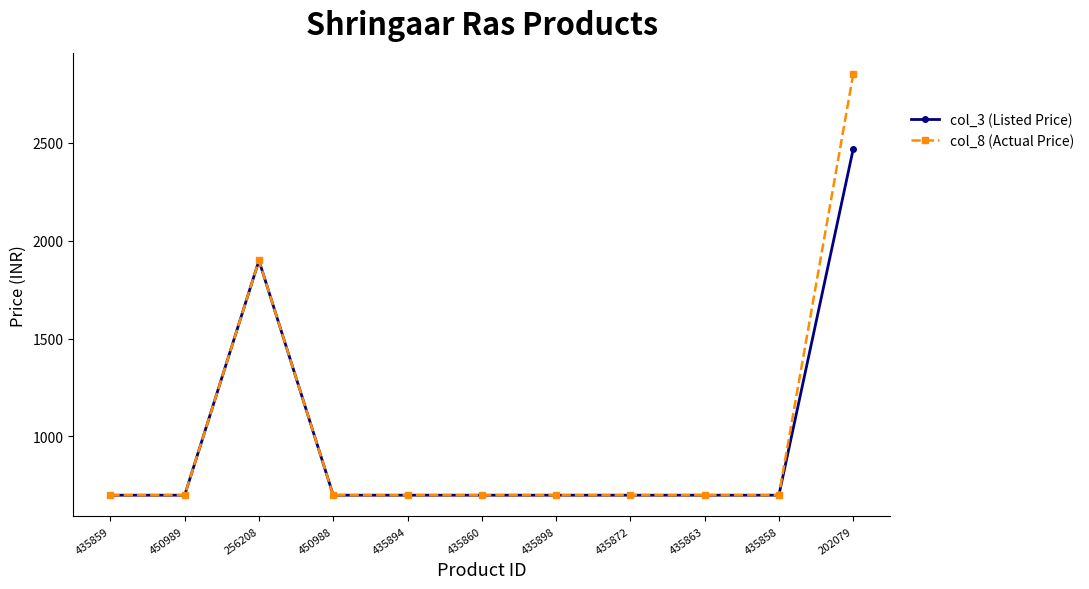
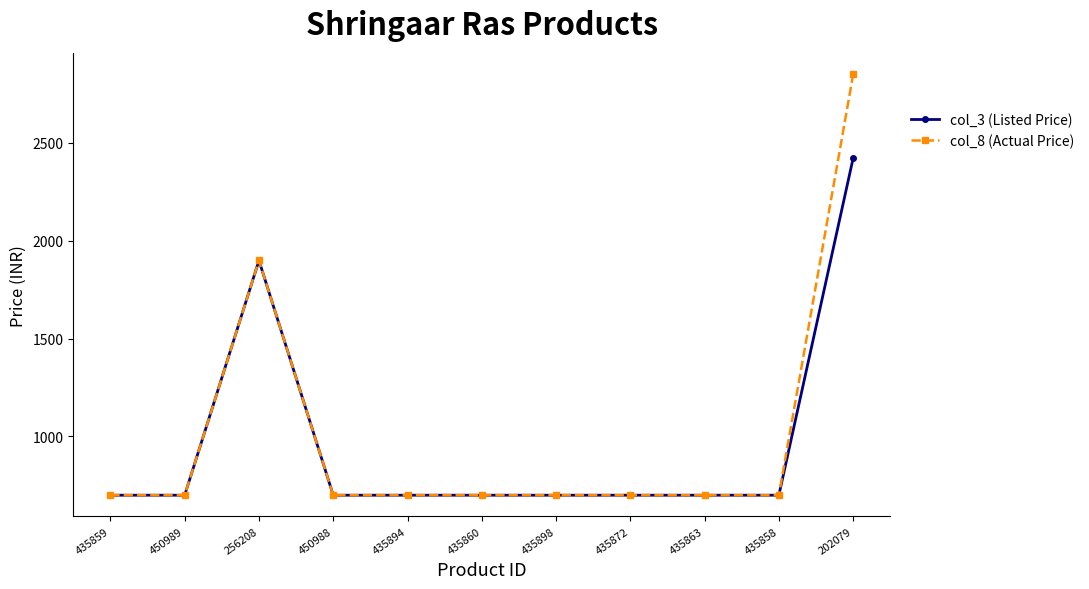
col_3 (Listed Price), 202079: 2470 -> 2420
